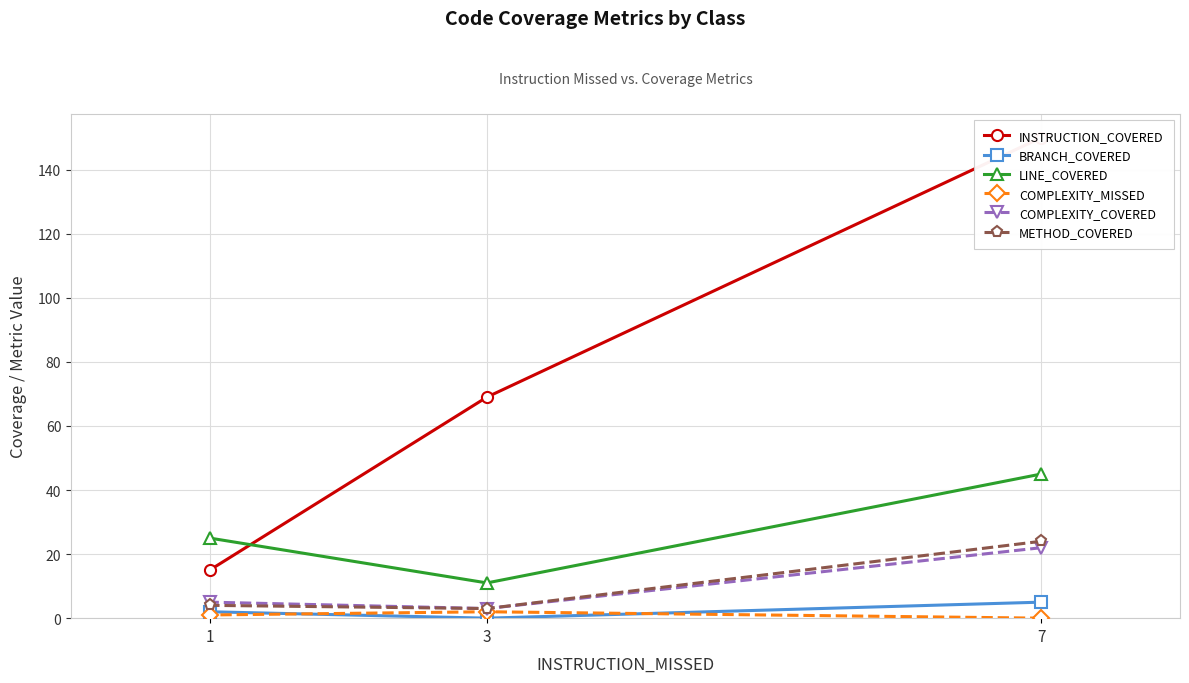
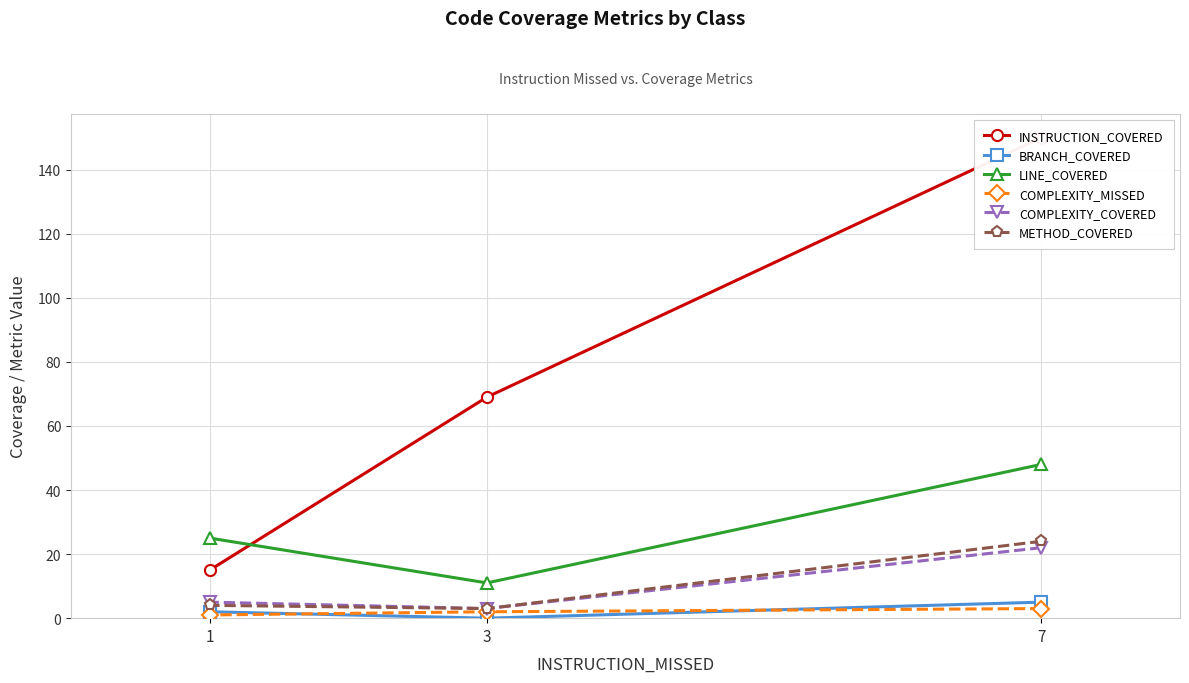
LINE_COVERED, 7: 45 -> 48
COMPLEXITY_MISSED, 7: 0 -> 3
